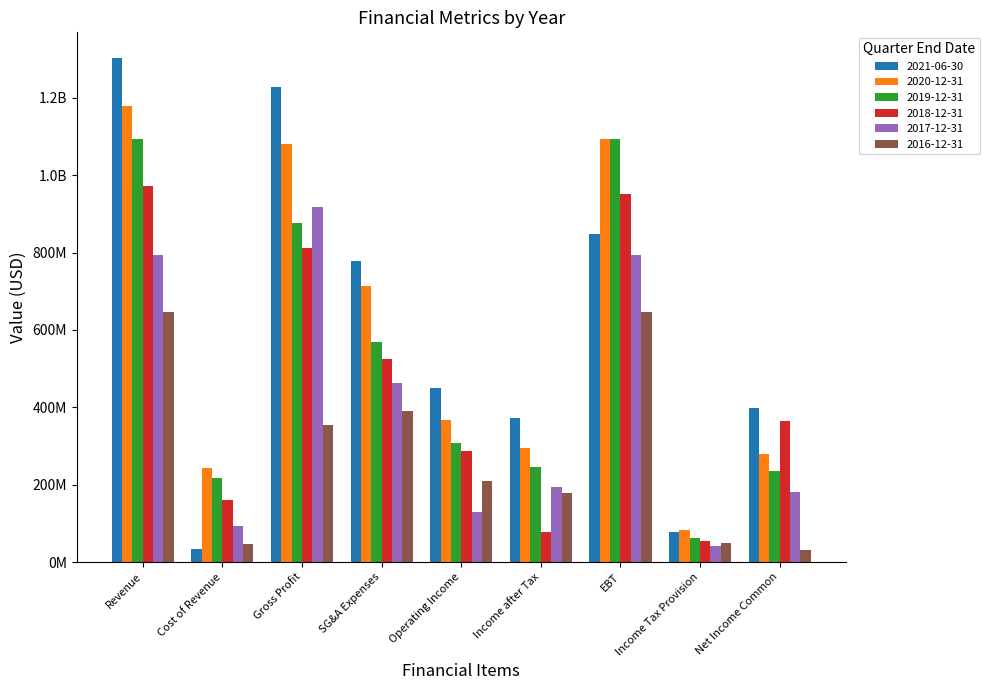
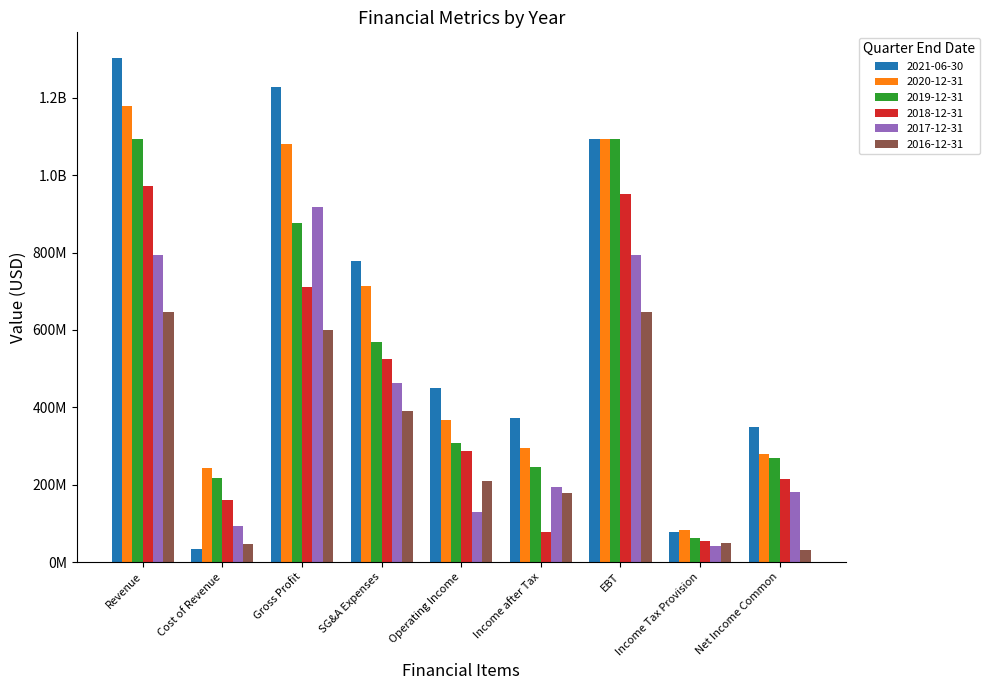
2018-12-31, Gross Profit: 810000000 -> 710000000
2016-12-31, Gross Profit: 350000000 -> 600000000
2021-06-30, EBT: 850000000 -> 1090000000
2021-06-30, Net Income Common: 400000000 -> 350000000
2019-12-31, Net Income Common: 240000000 -> 270000000
2018-12-31, Net Income Common: 360000000 -> 220000000
